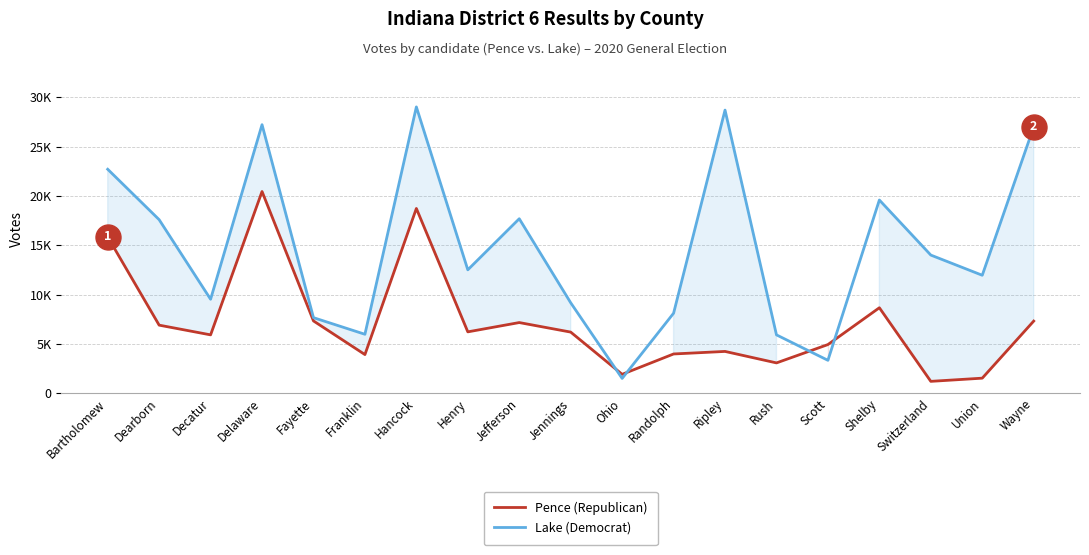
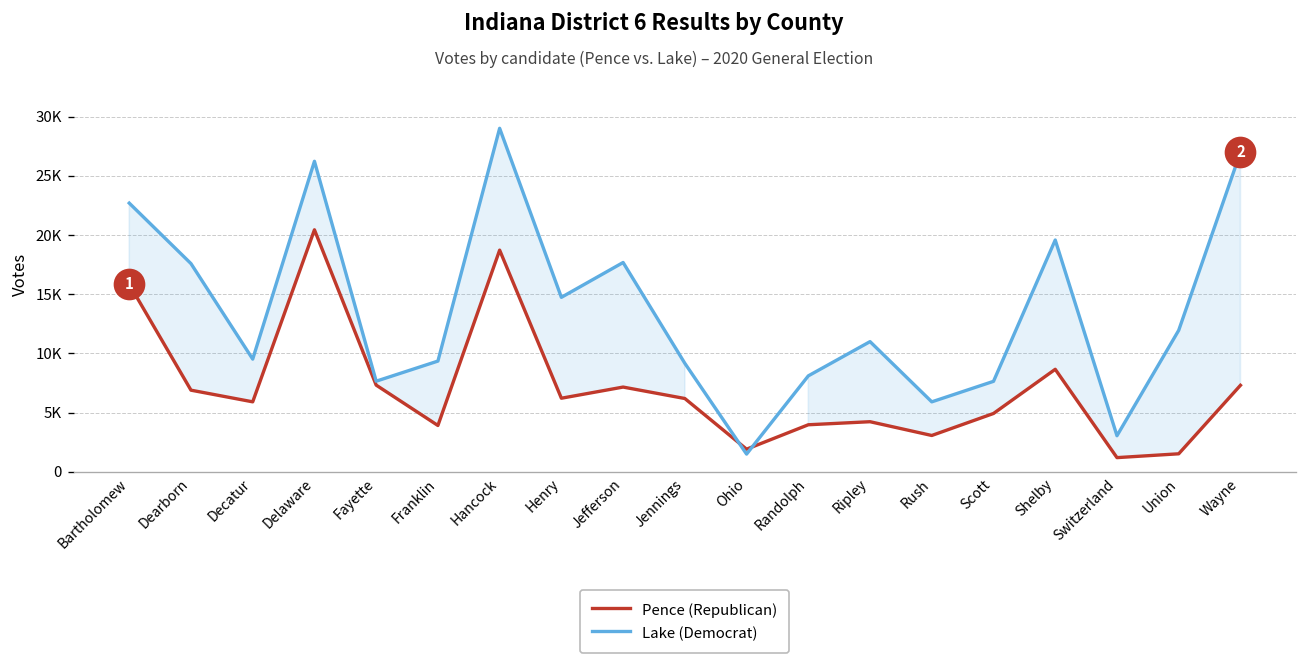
Lake (Democrat), Delaware: 27000 -> 26000
Lake (Democrat), Franklin: 6000 -> 9000
Lake (Democrat), Henry: 13000 -> 15000
Lake (Democrat), Ripley: 29000 -> 11000
Lake (Democrat), Scott: 3000 -> 8000
Lake (Democrat), Switzerland: 14000 -> 3000
